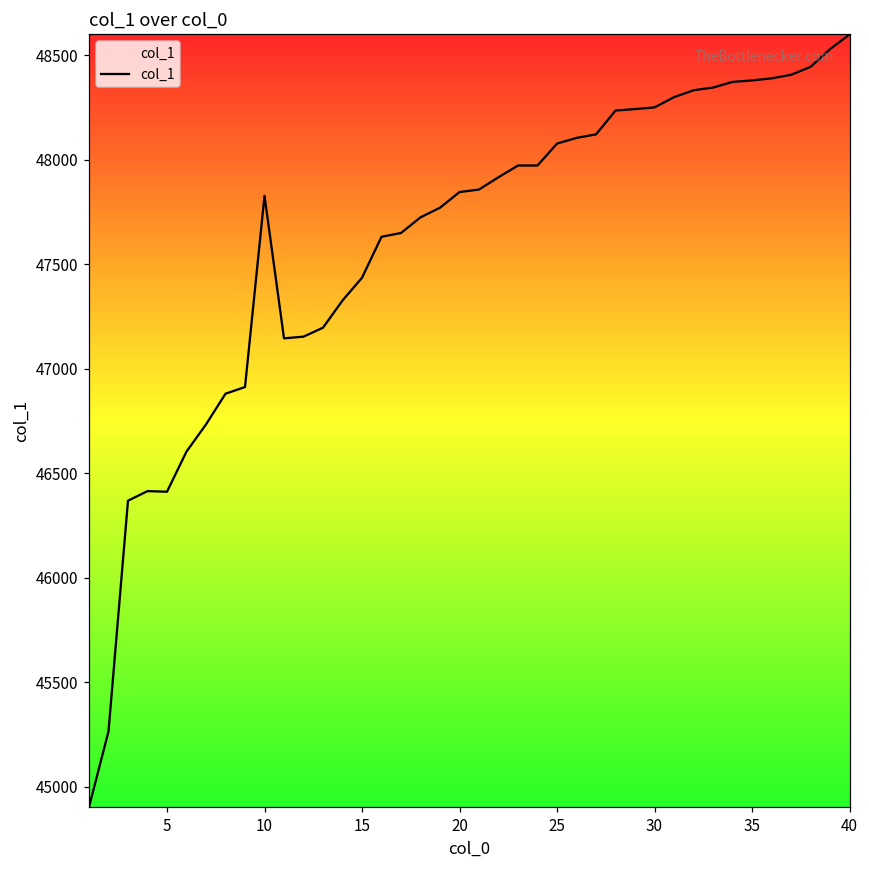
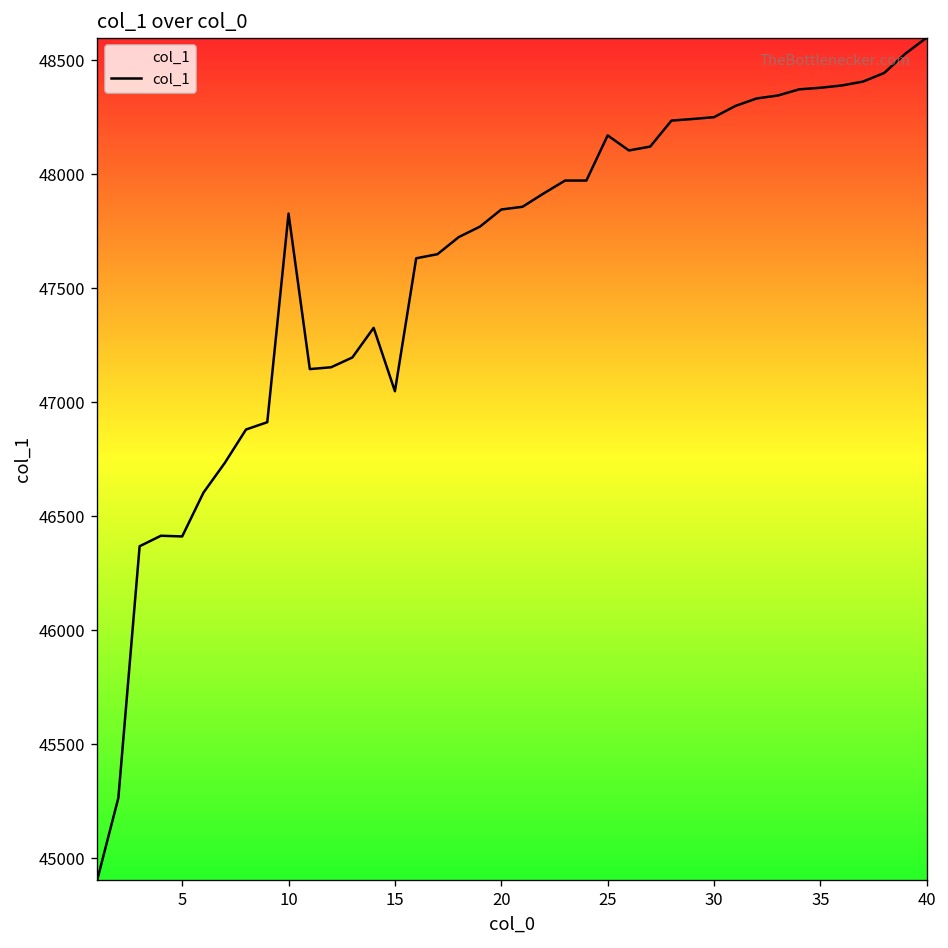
15: 47440 -> 47050
25: 48080 -> 48170
